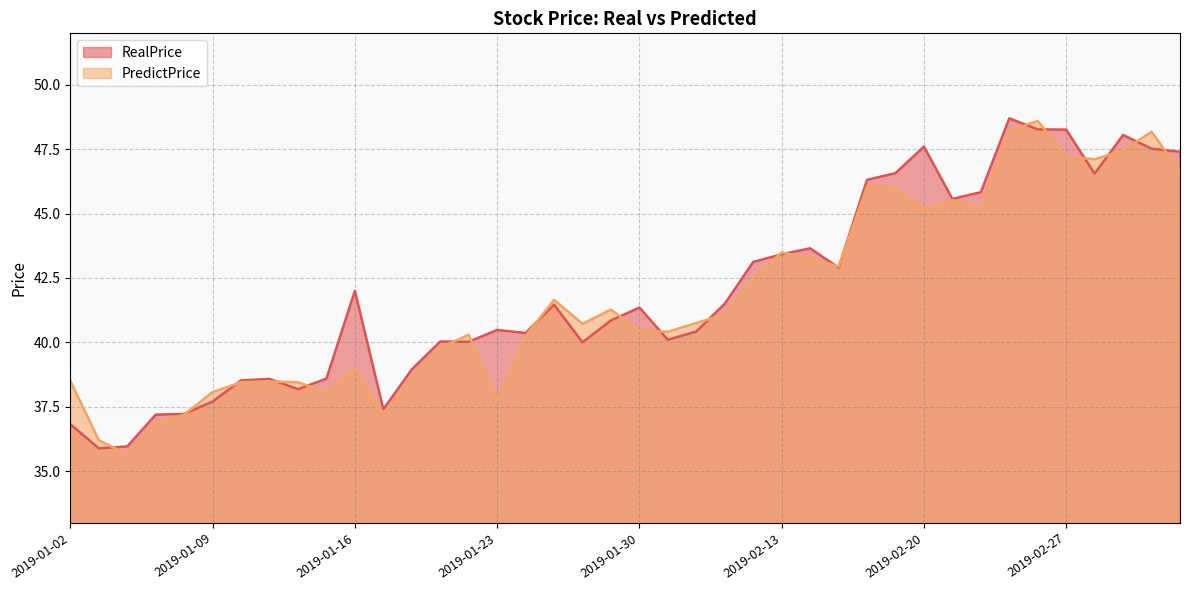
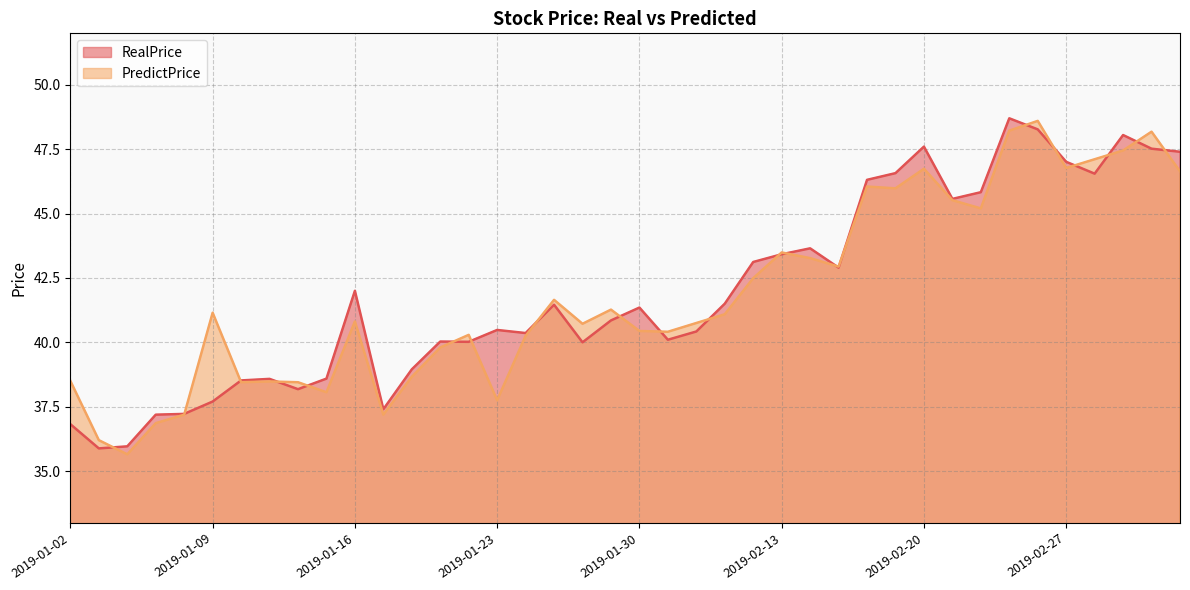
PredictPrice, 2019-01-09: 38.1 -> 41.2
PredictPrice, 2019-01-16: 39.0 -> 40.8
PredictPrice, 2019-02-20: 45.2 -> 46.7
RealPrice, 2019-02-27: 48.3 -> 47.0
PredictPrice, 2019-02-27: 47.2 -> 46.8
